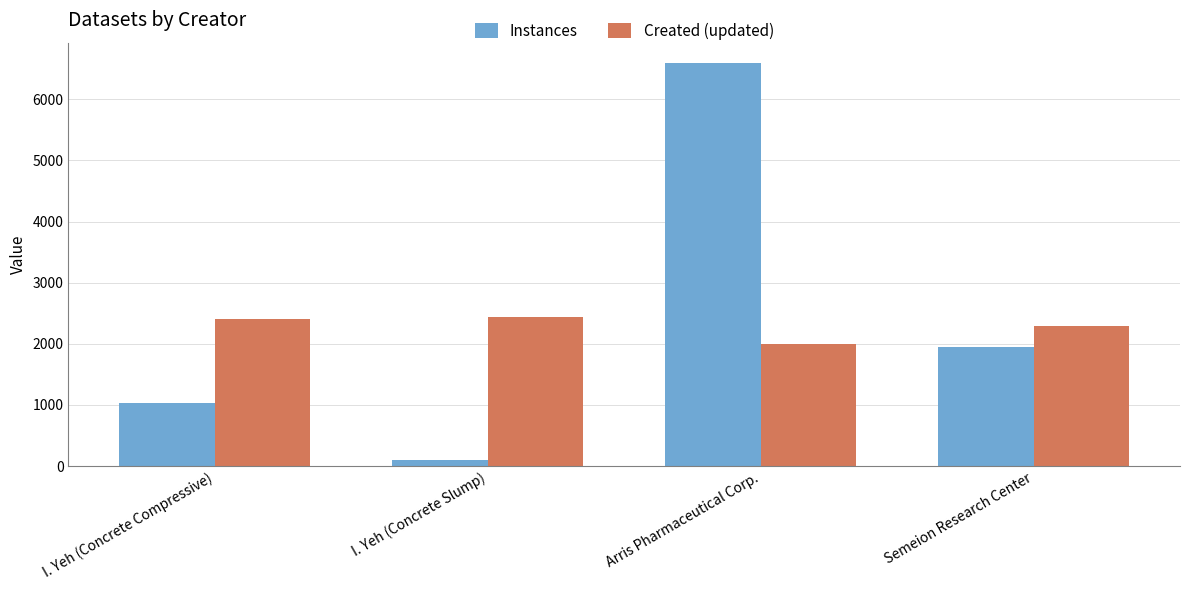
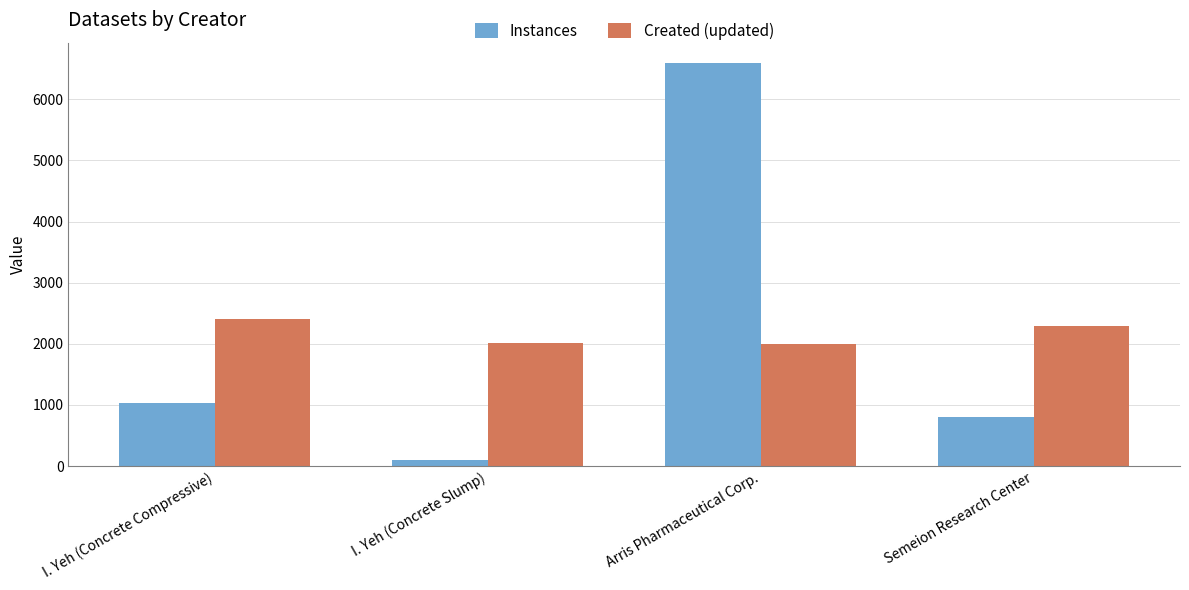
Created (updated), I. Yeh (Concrete Slump): 2400 -> 2000
Instances, Semeion Research Center: 1900 -> 800
